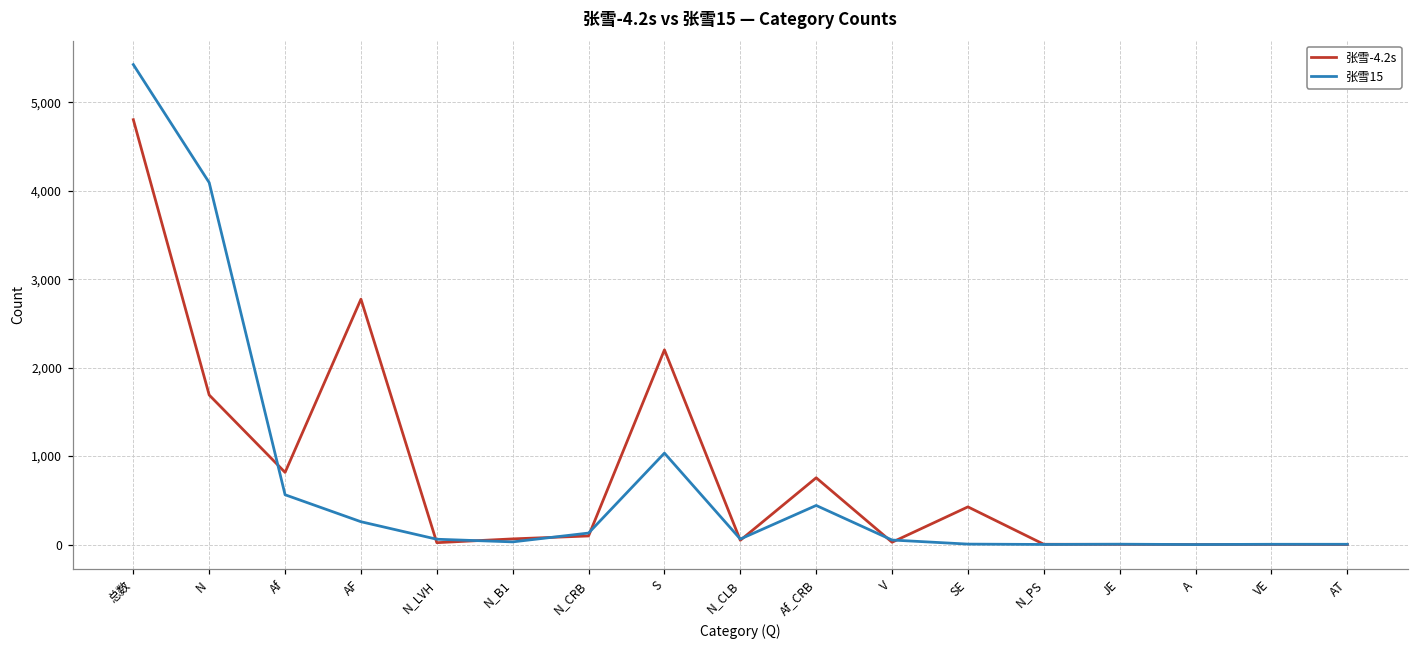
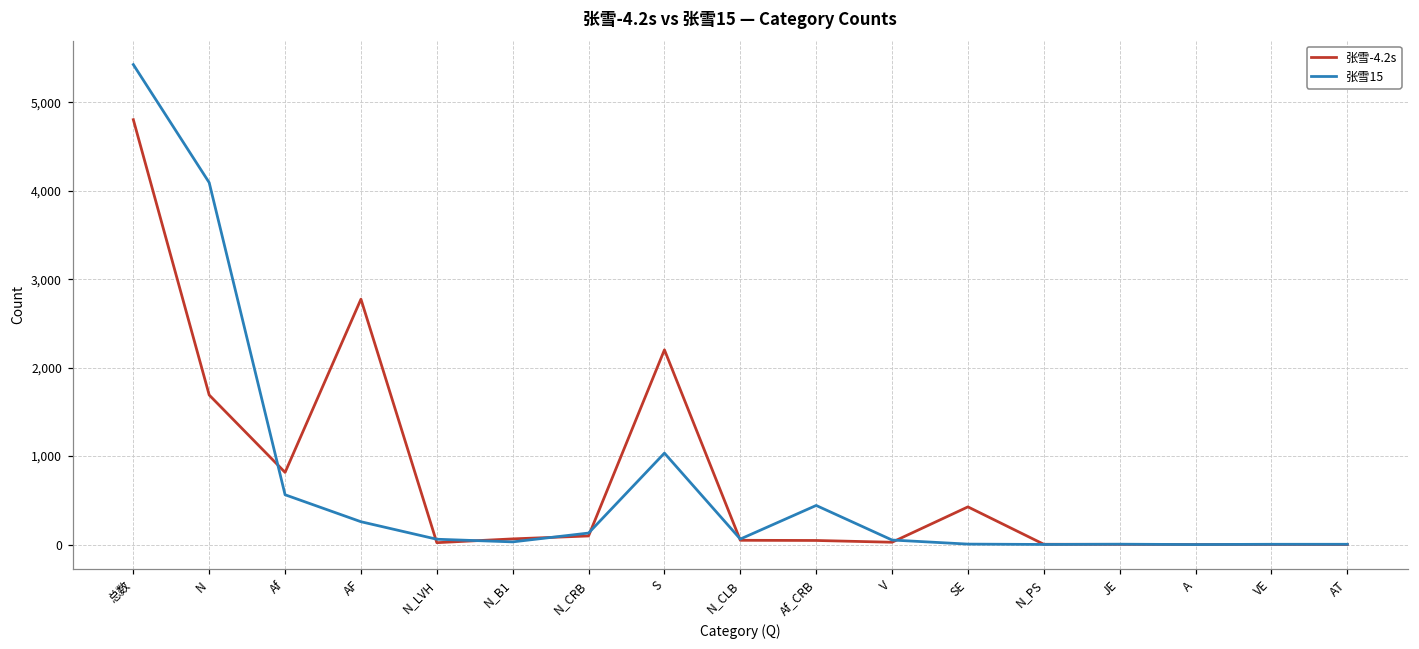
张雪-4.2s, Af_CRB: 800 -> 0
